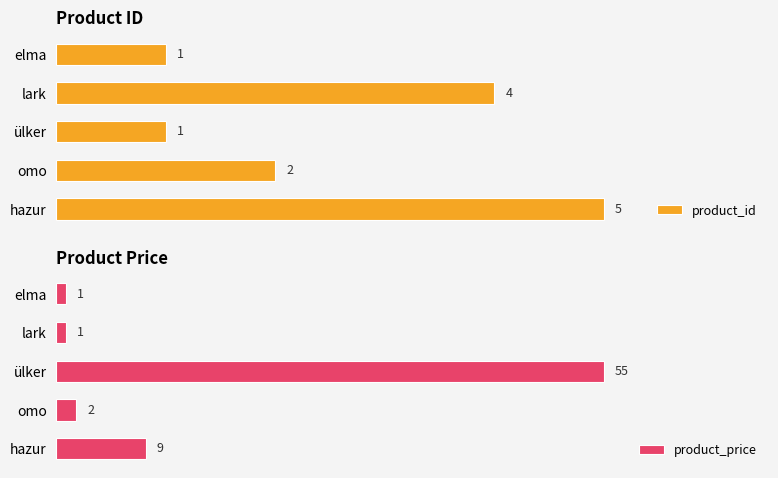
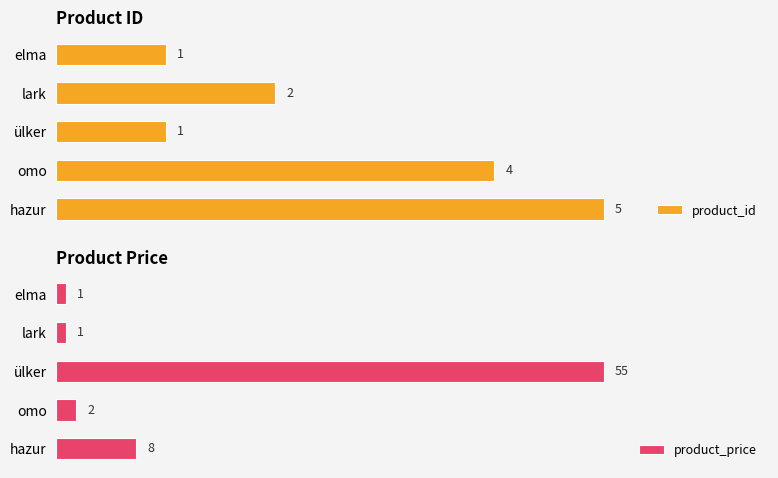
Product ID, lark: 4 -> 2
Product ID, omo: 2 -> 4
Product Price, hazur: 9 -> 8
